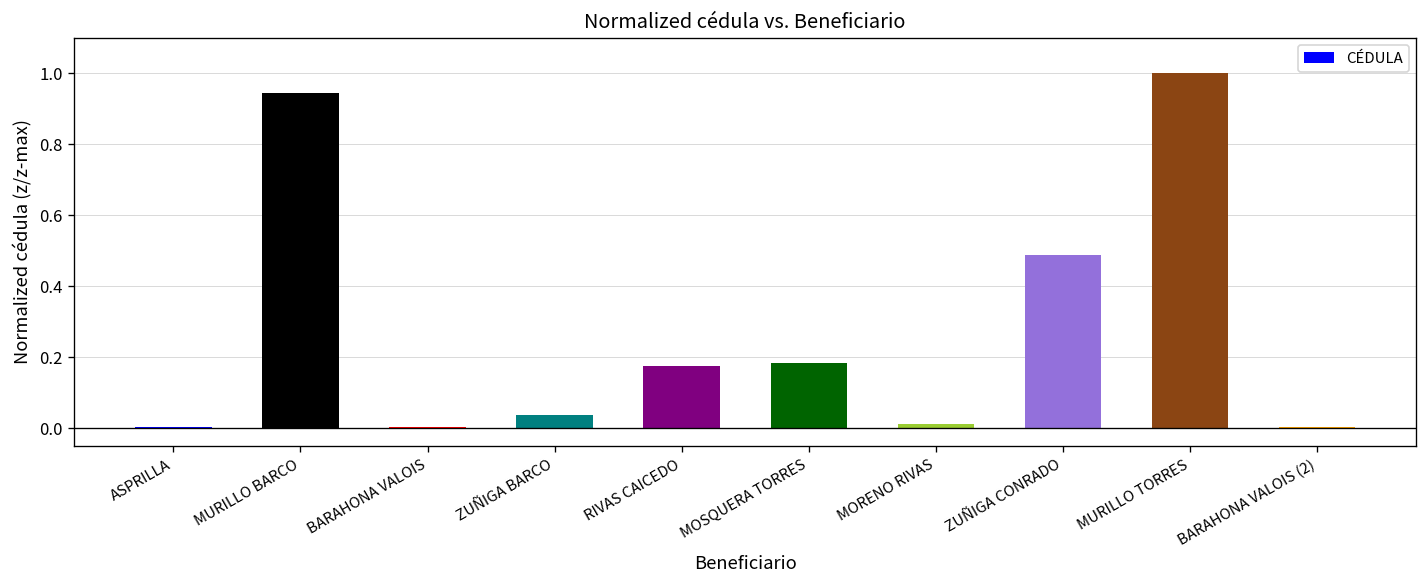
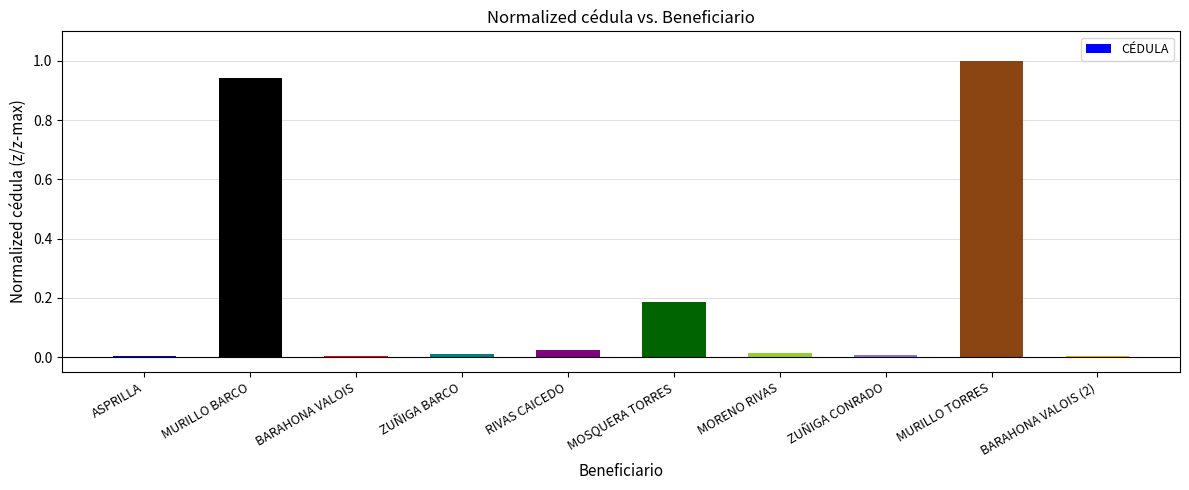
ZUÑIGA BARCO: 0.04 -> 0.01
RIVAS CAICEDO: 0.18 -> 0.02
ZUÑIGA CONRADO: 0.49 -> 0.01
